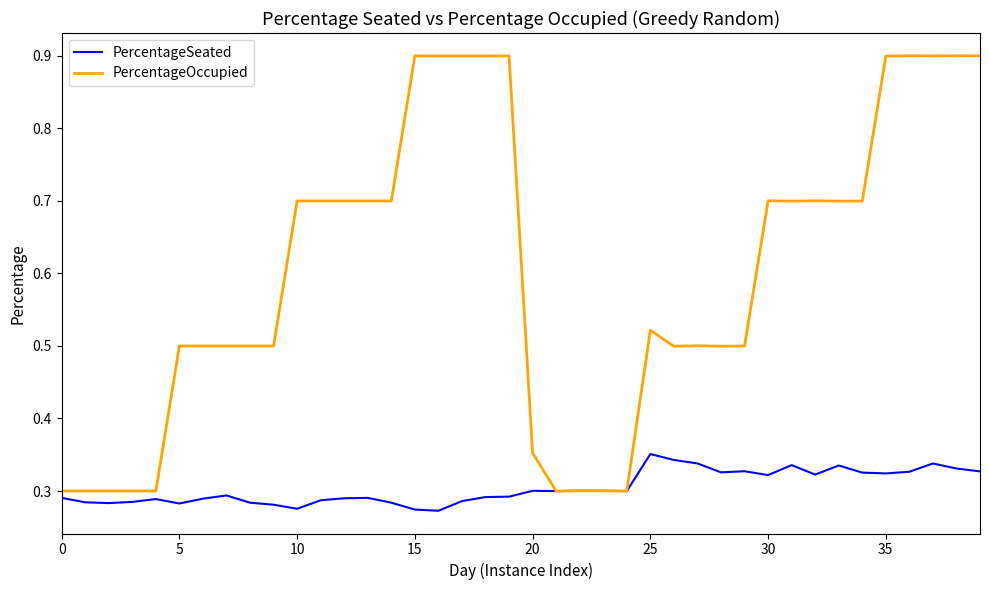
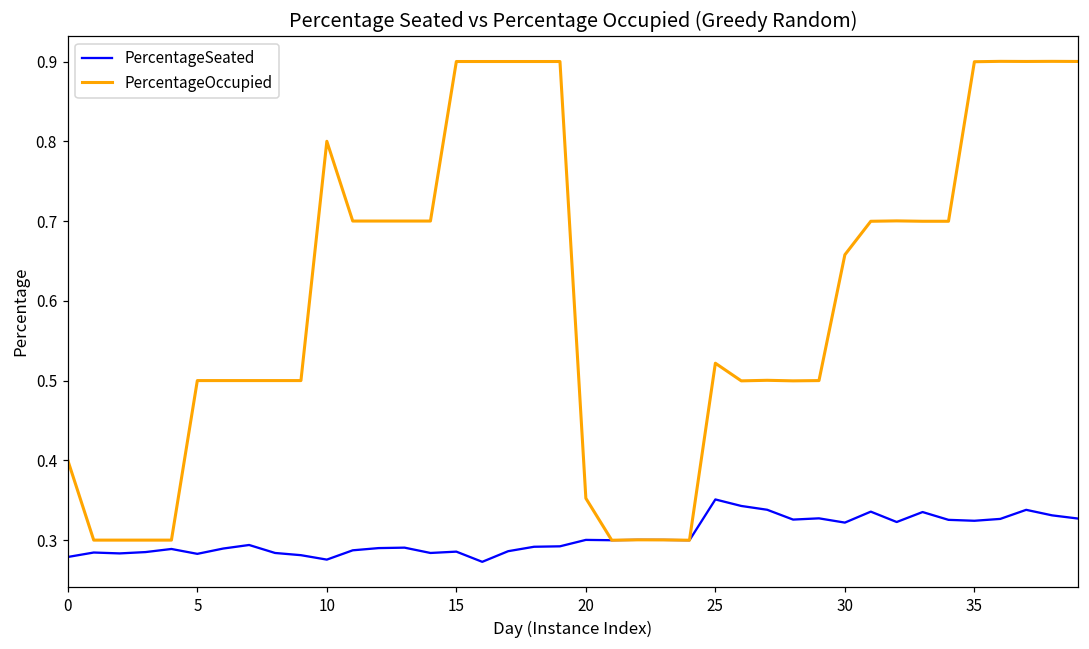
PercentageSeated, 0: 0.29 -> 0.28
PercentageOccupied, 0: 0.3 -> 0.4
PercentageOccupied, 10: 0.7 -> 0.8
PercentageSeated, 15: 0.27 -> 0.29
PercentageOccupied, 30: 0.70 -> 0.66
